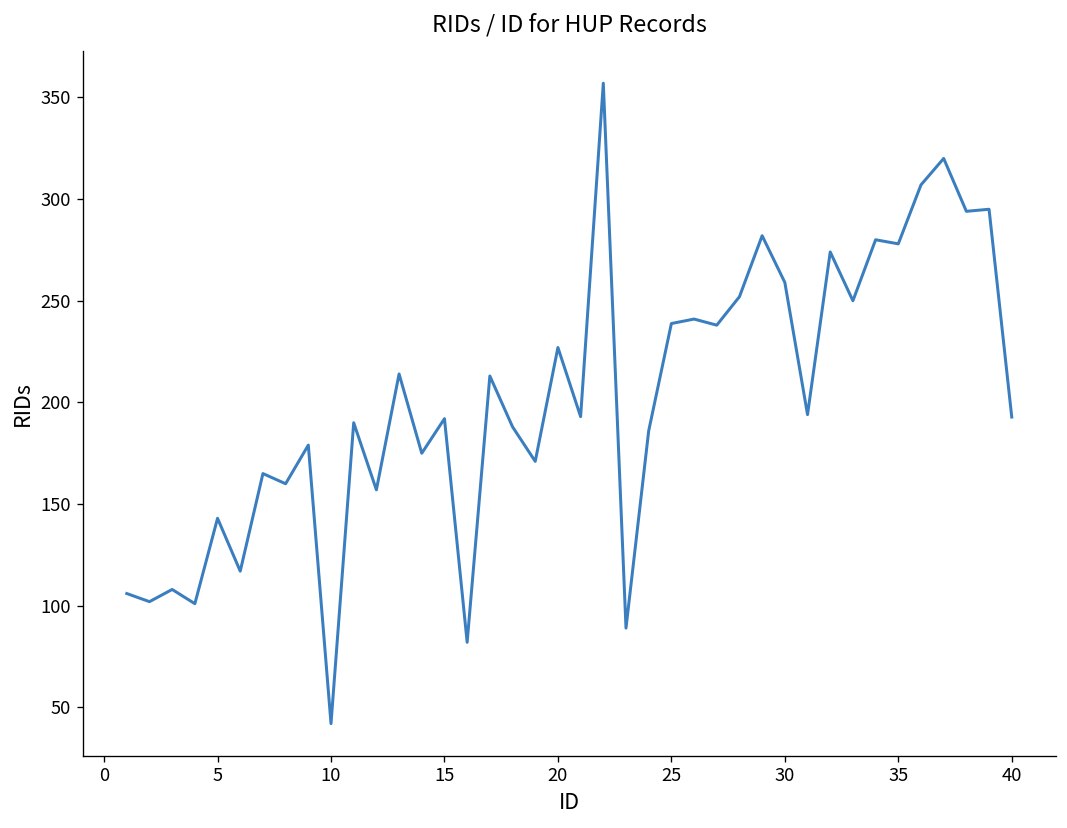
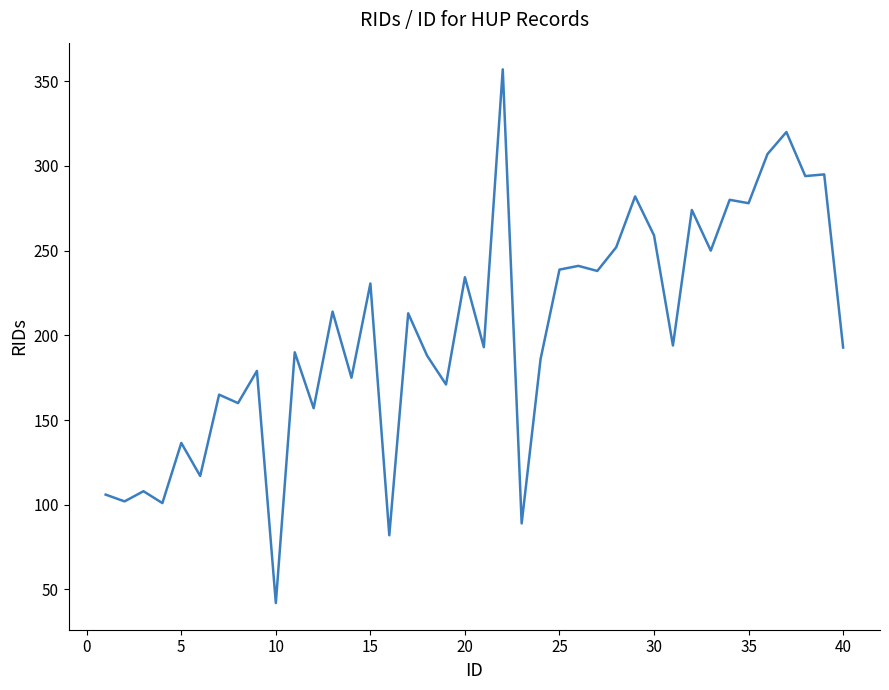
5: 143 -> 137
15: 192 -> 231
20: 227 -> 234
